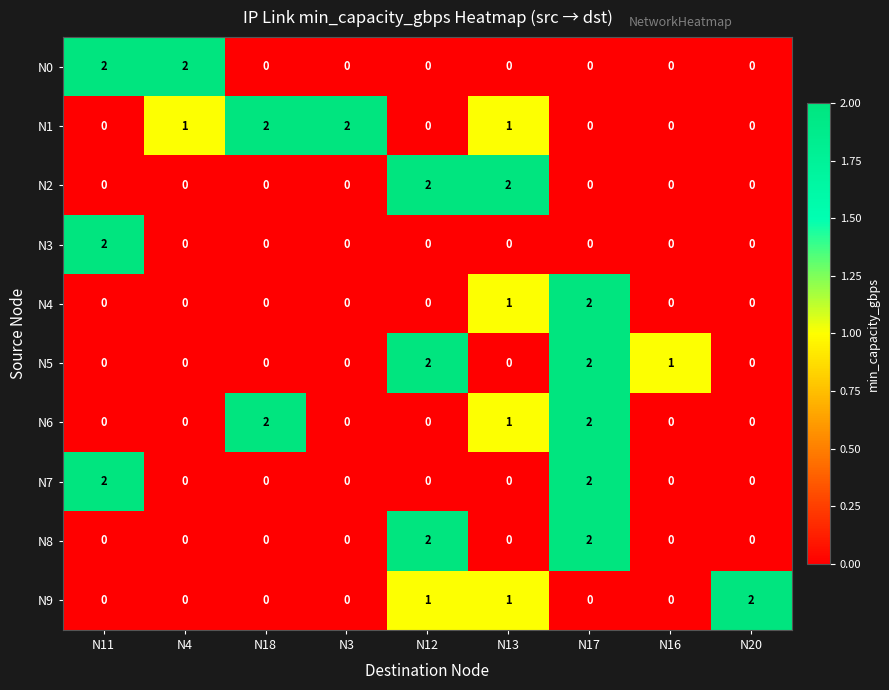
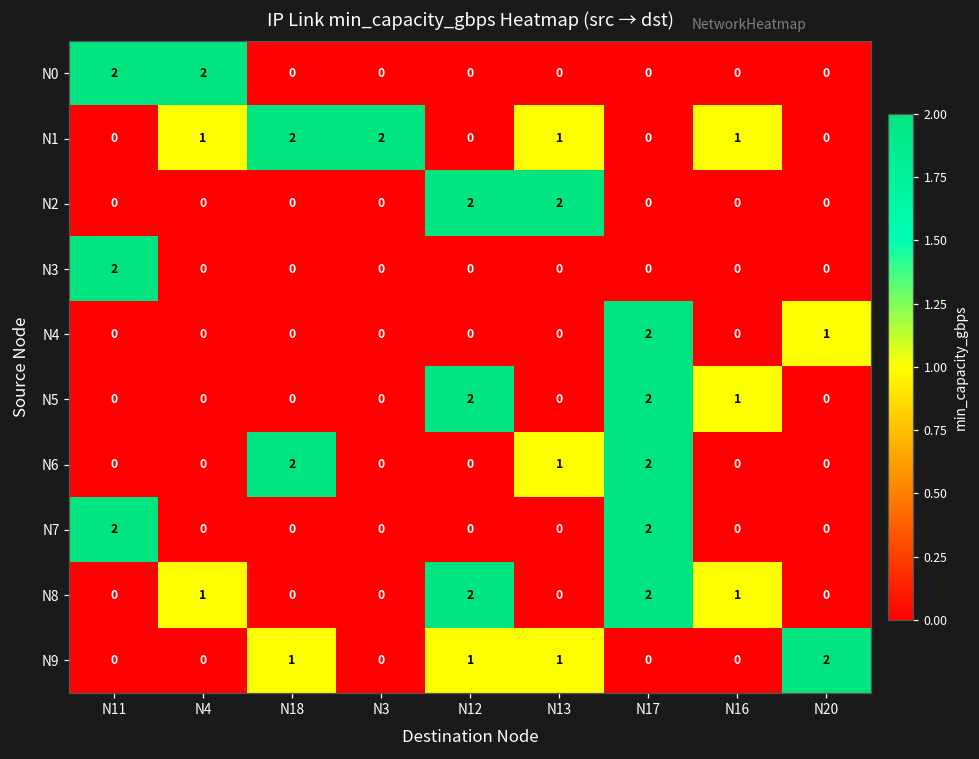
N1, N16: 0 -> 1
N4, N13: 1 -> 0
N4, N20: 0 -> 1
N8, N4: 0 -> 1
N8, N16: 0 -> 1
N9, N18: 0 -> 1
